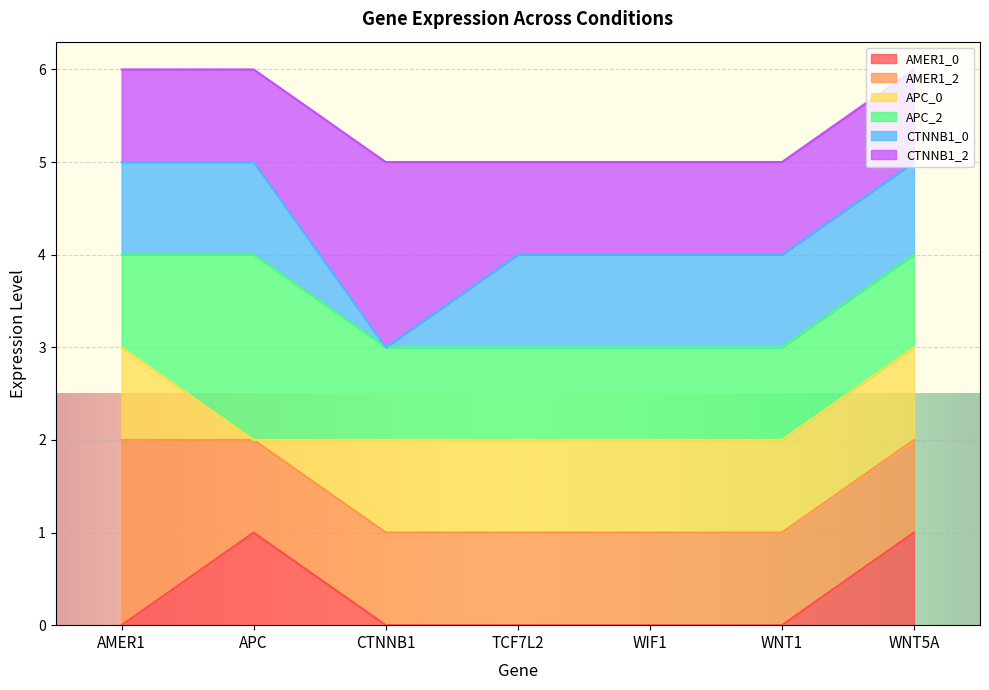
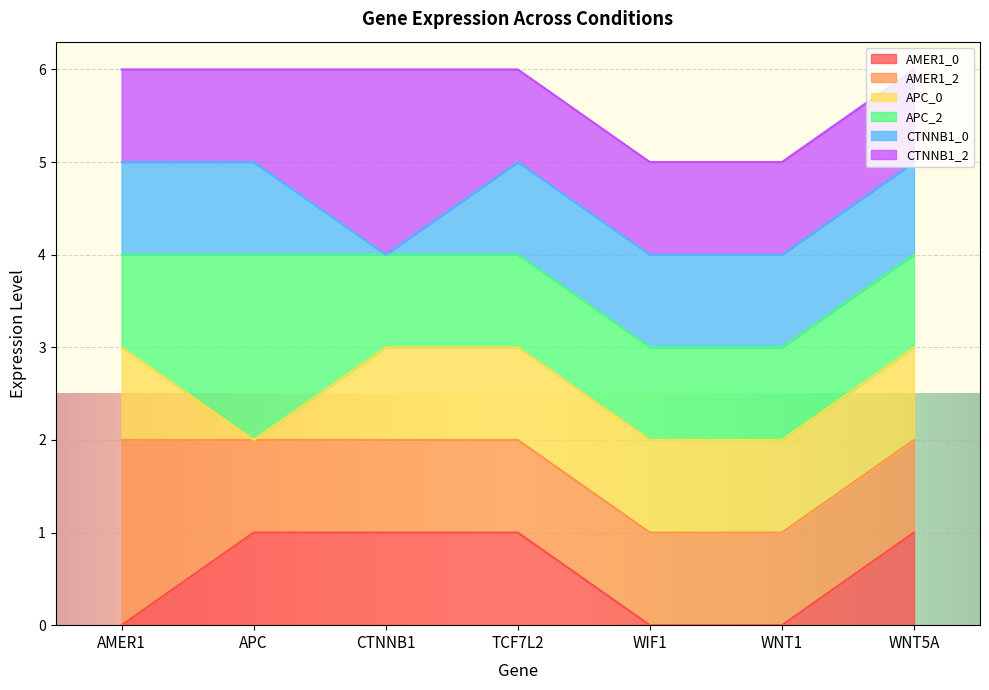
AMER1_0, CTNNB1: 0 -> 1
AMER1_0, TCF7L2: 0 -> 1
